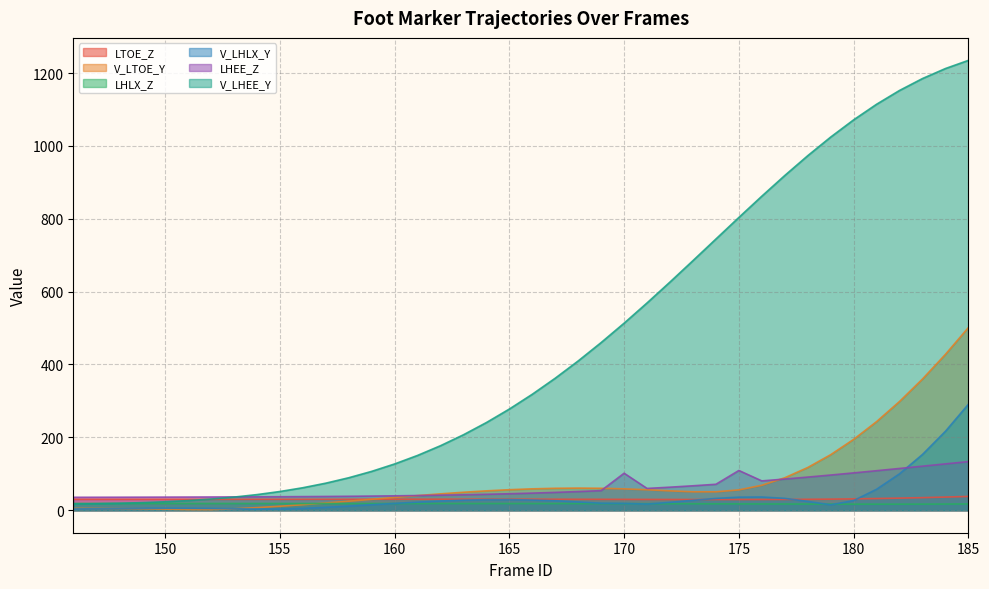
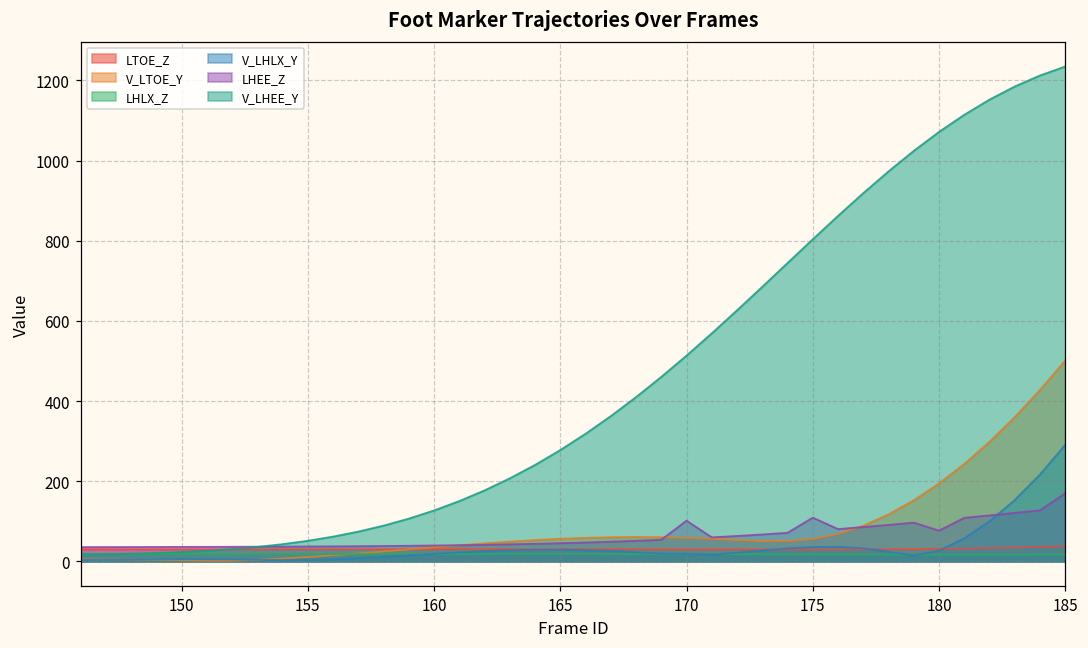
LHEE_Z, 180: 100 -> 80
LHEE_Z, 185: 130 -> 170
